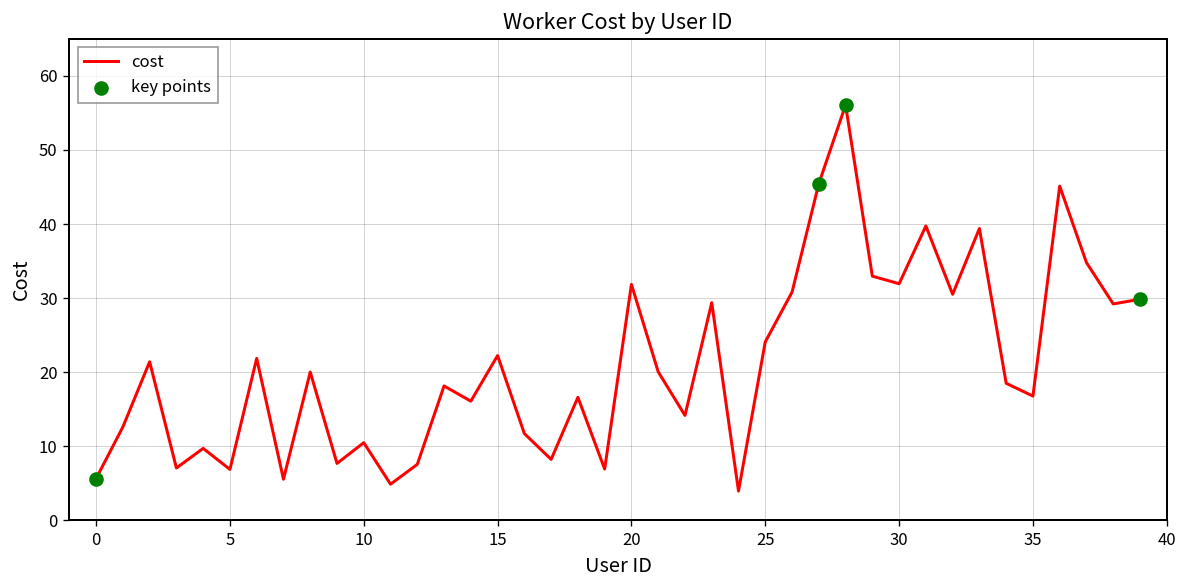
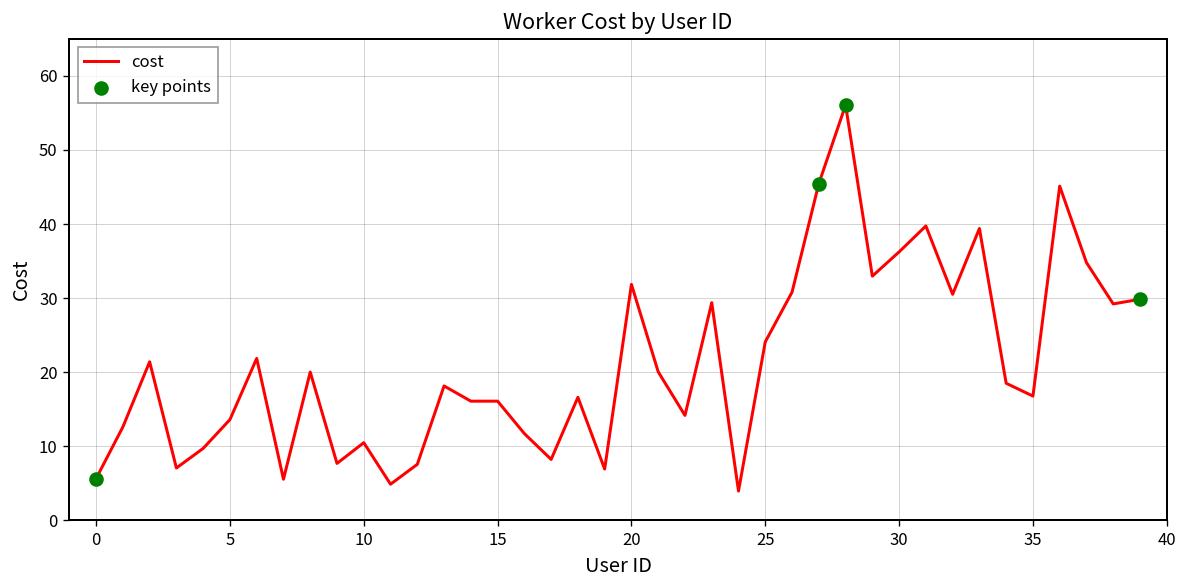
cost, 5: 7 -> 14
cost, 15: 22 -> 16
cost, 30: 32 -> 36
